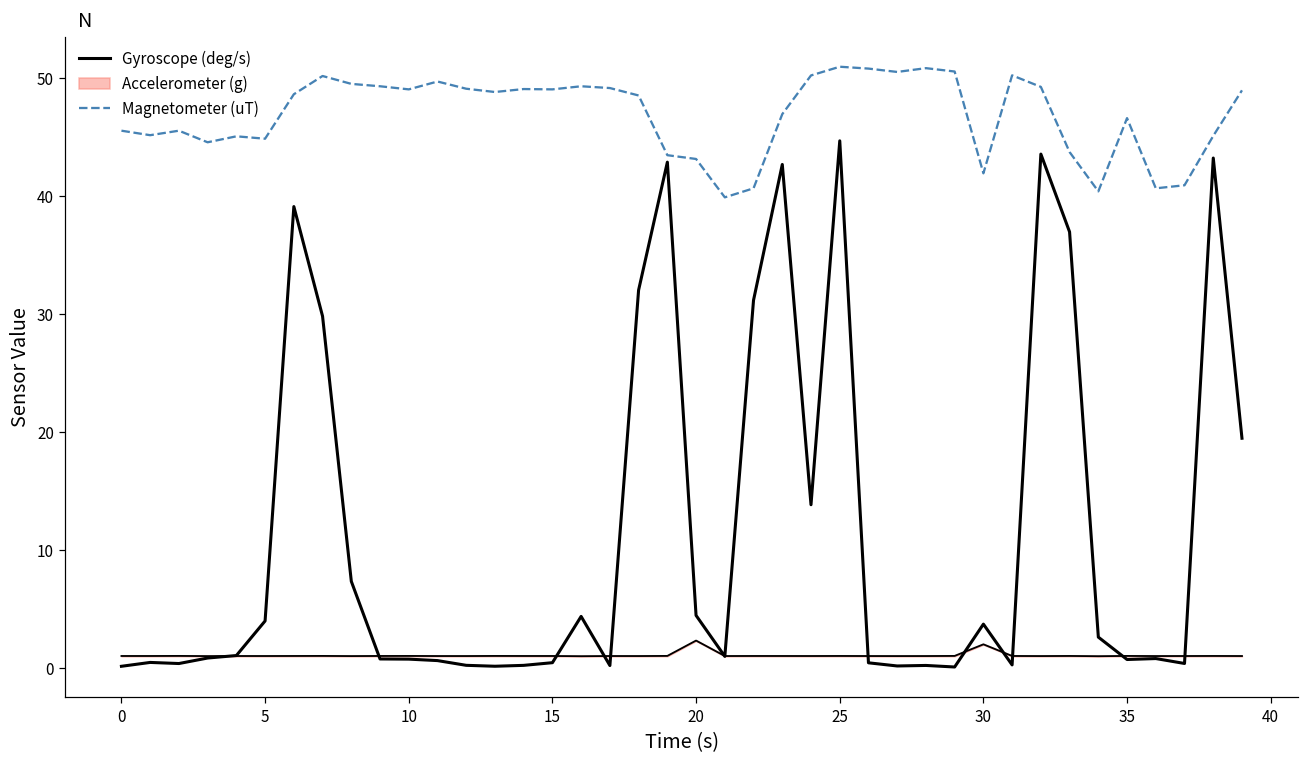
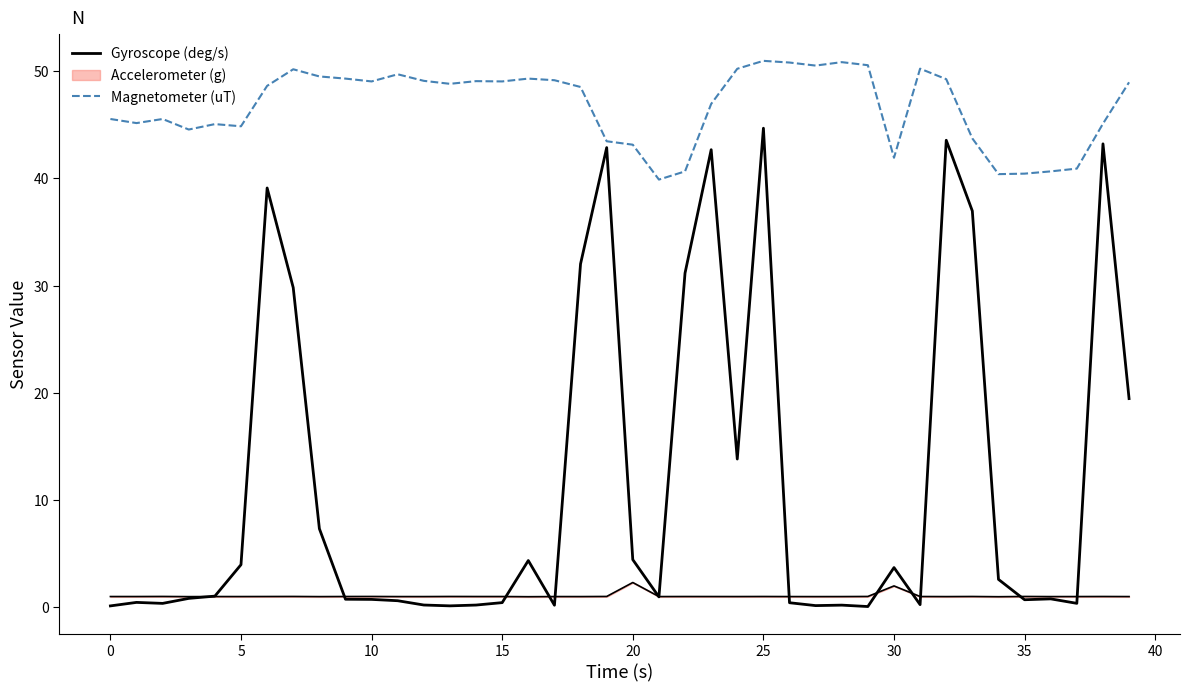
Magnetometer (uT), 35: 46.6 -> 40.4
